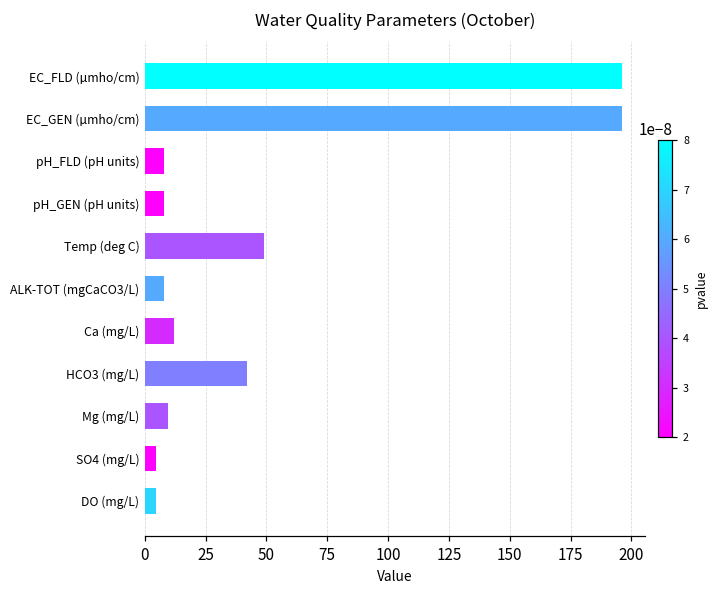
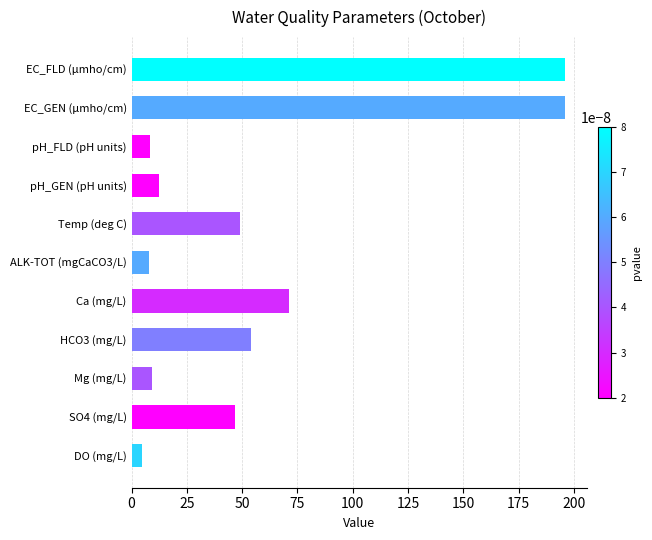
pH_GEN (pH units): 8 -> 12
Ca (mg/L): 12 -> 71
HCO3 (mg/L): 42 -> 54
SO4 (mg/L): 5 -> 47
